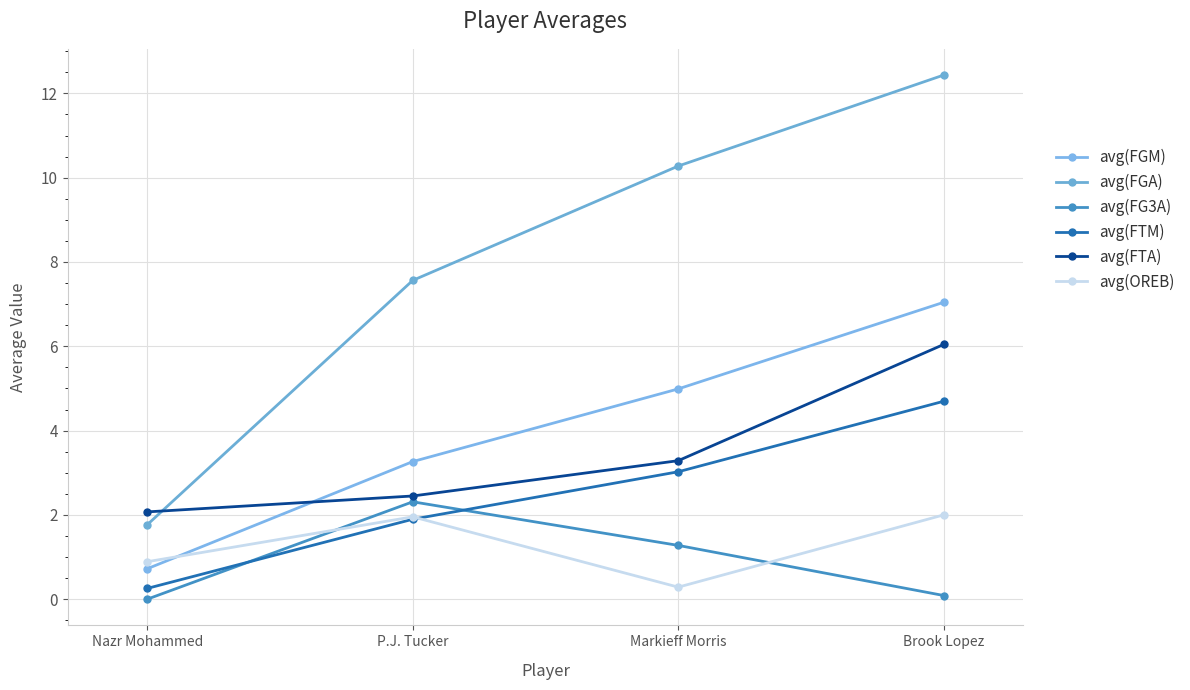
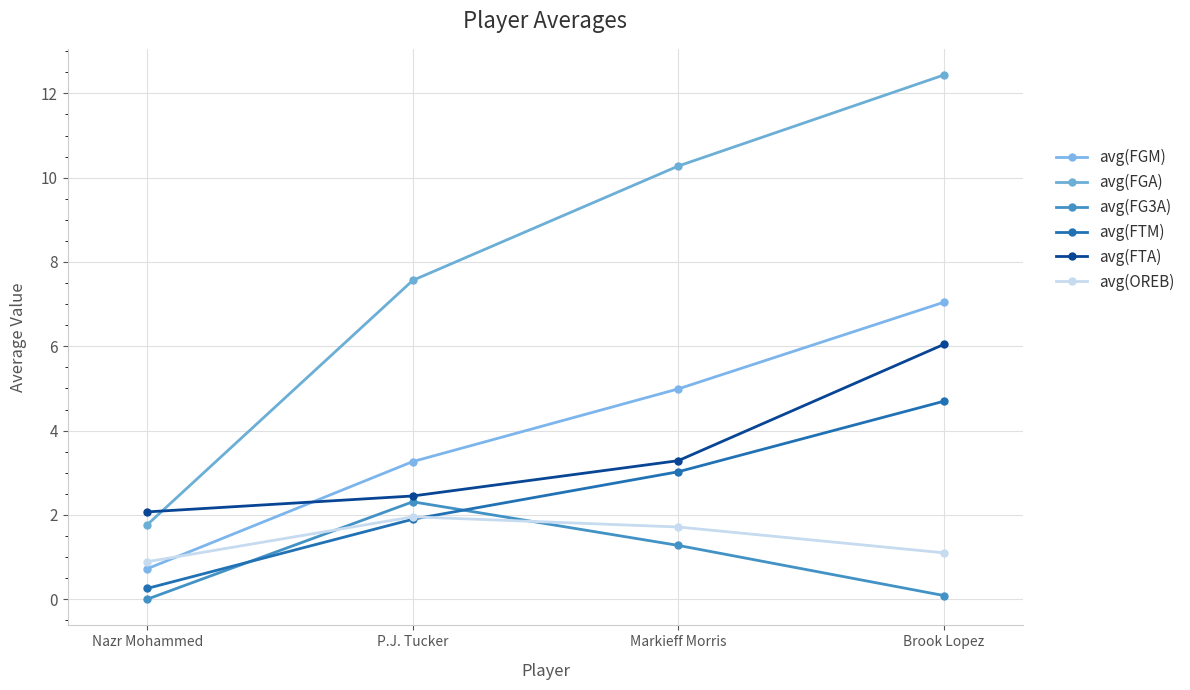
avg(OREB), Markieff Morris: 0.3 -> 1.7
avg(OREB), Brook Lopez: 2.0 -> 1.1
